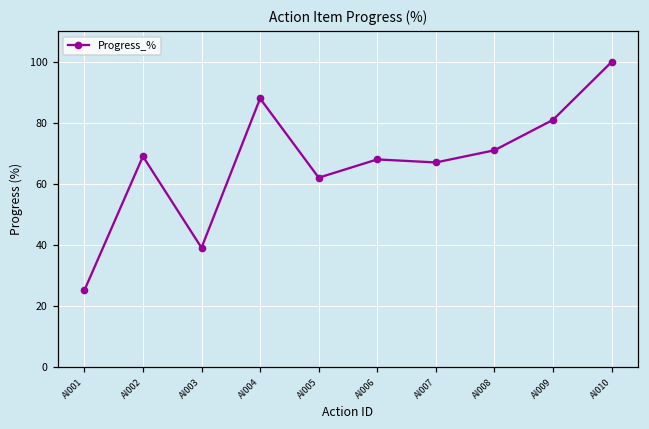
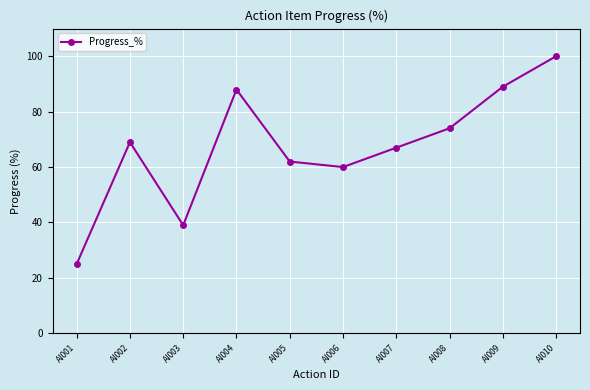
AI006: 68 -> 60
AI008: 71 -> 74
AI009: 81 -> 89
